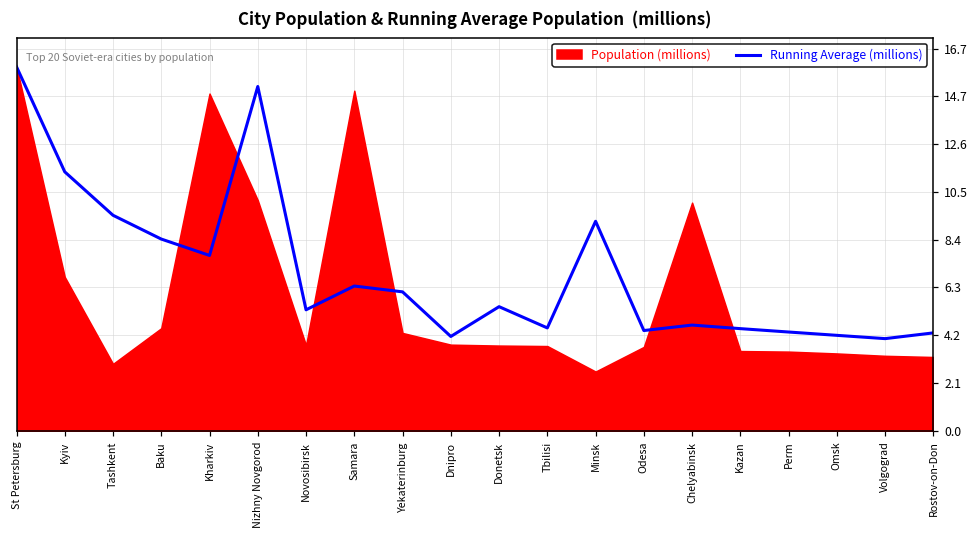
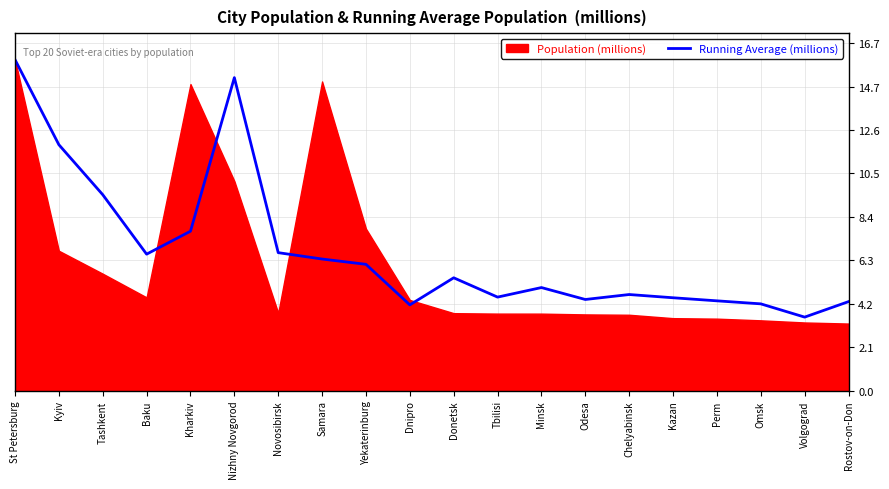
Running Average (millions), Kyiv: 11.3 -> 11.8
Population (millions), Tashkent: 2.9 -> 5.6
Running Average (millions), Baku: 8.4 -> 6.6
Running Average (millions), Novosibirsk: 5.3 -> 6.6
Population (millions), Yekaterinburg: 4.3 -> 7.8
Population (millions), Dnipro: 3.8 -> 4.4
Running Average (millions), Minsk: 9.2 -> 5.0
Population (millions), Minsk: 2.6 -> 3.7
Population (millions), Chelyabinsk: 10.0 -> 3.7
Running Average (millions), Volgograd: 4.0 -> 3.5
